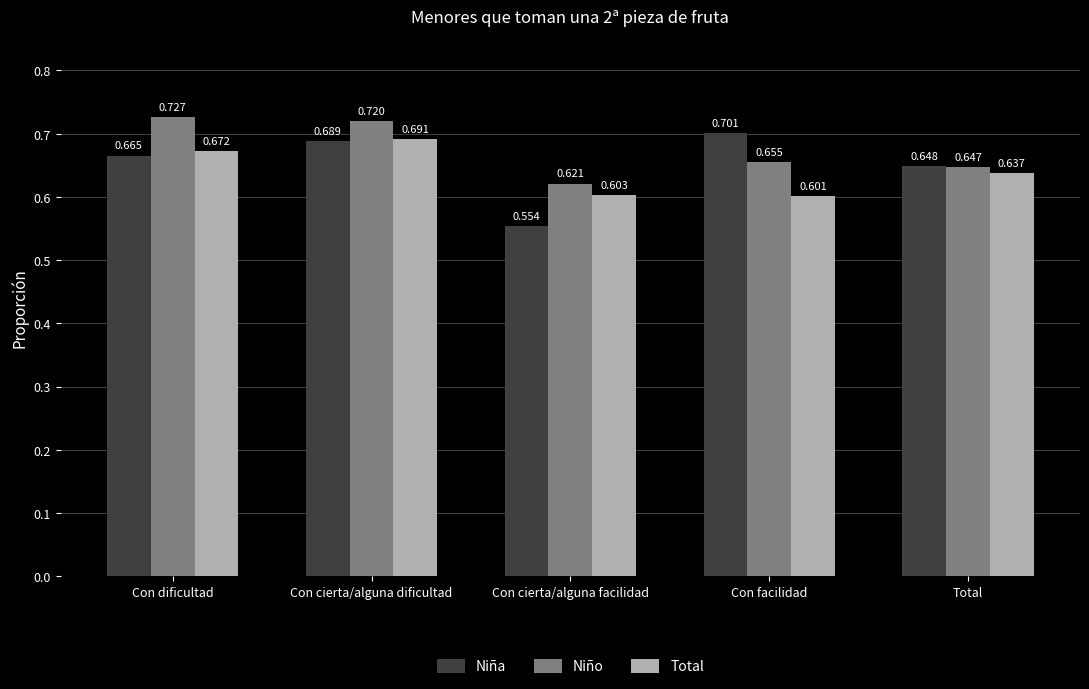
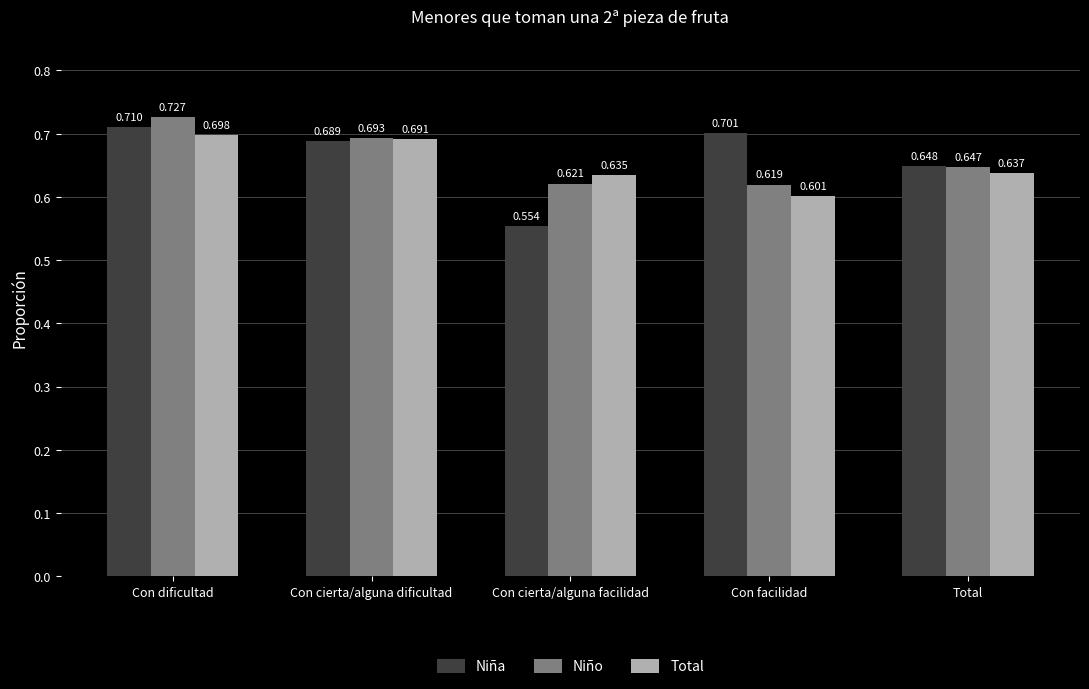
Niña, Con dificultad: 0.665 -> 0.710
Total, Con dificultad: 0.672 -> 0.698
Niño, Con cierta/alguna dificultad: 0.720 -> 0.693
Total, Con cierta/alguna facilidad: 0.603 -> 0.635
Niño, Con facilidad: 0.655 -> 0.619
